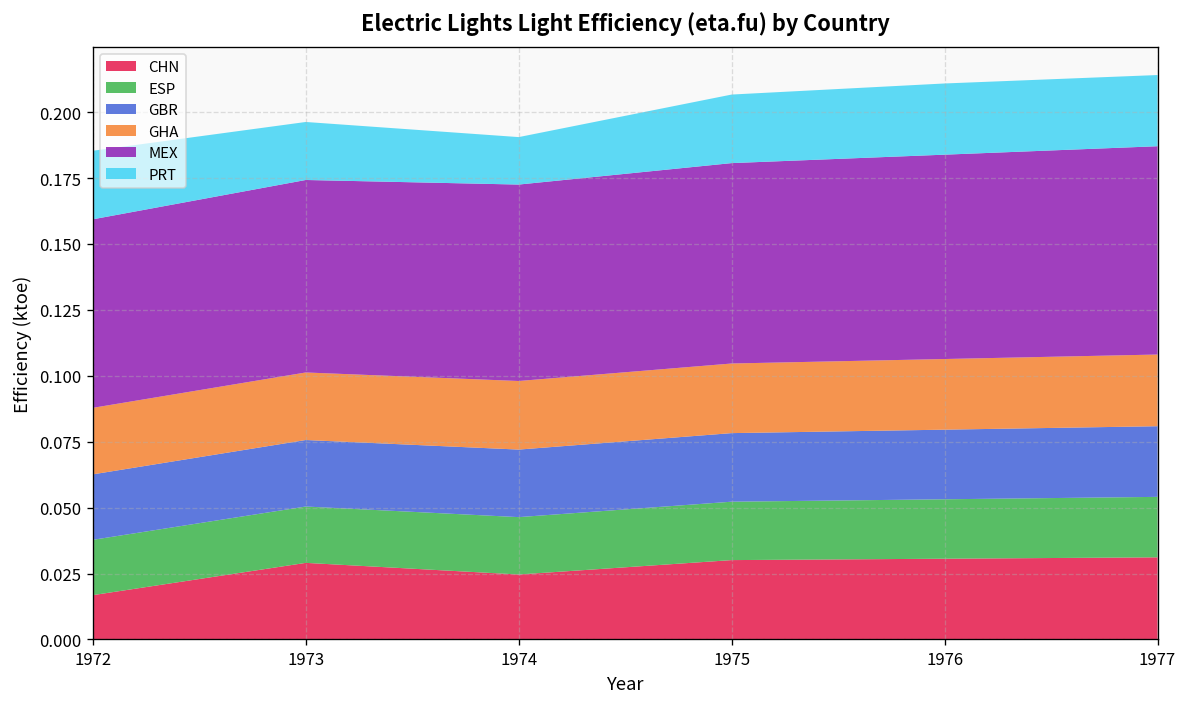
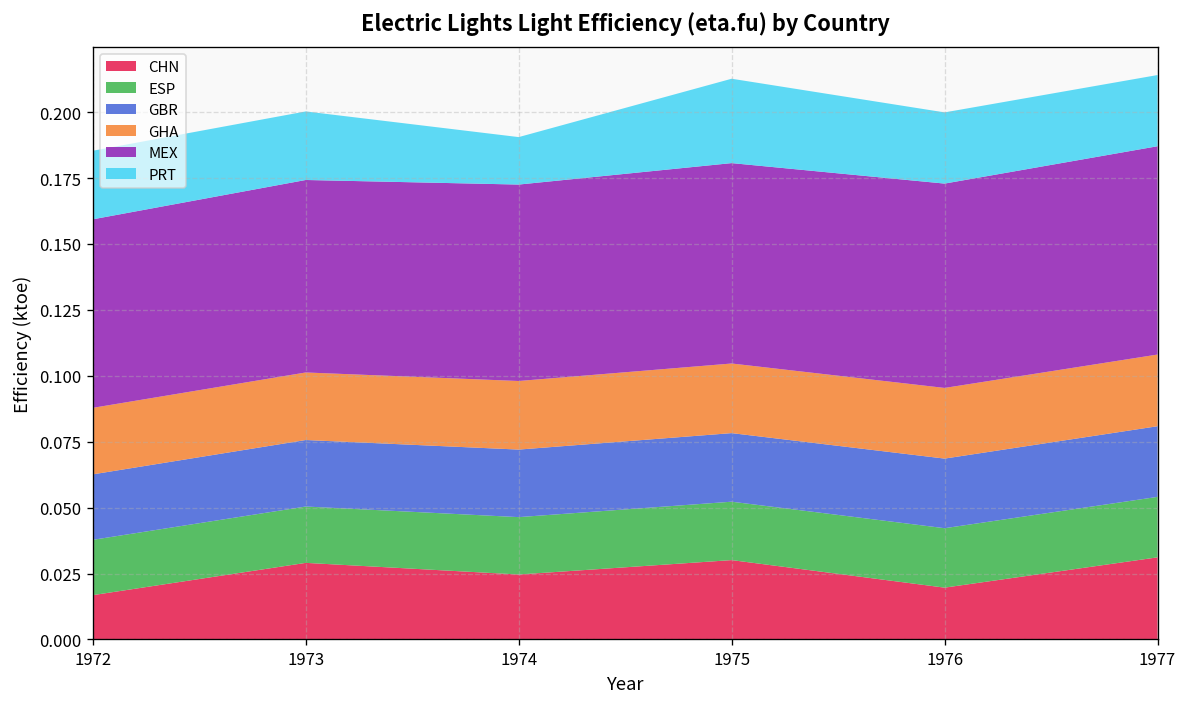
PRT, 1973: 0.022 -> 0.026
PRT, 1975: 0.026 -> 0.032
CHN, 1976: 0.031 -> 0.020
